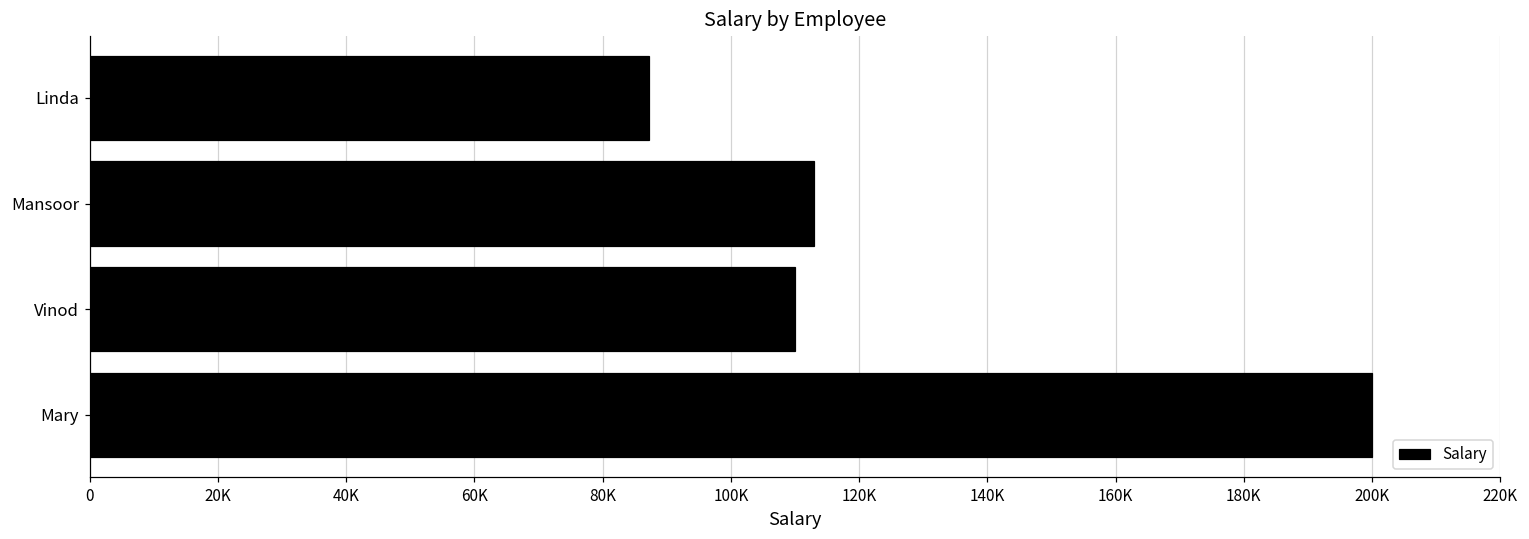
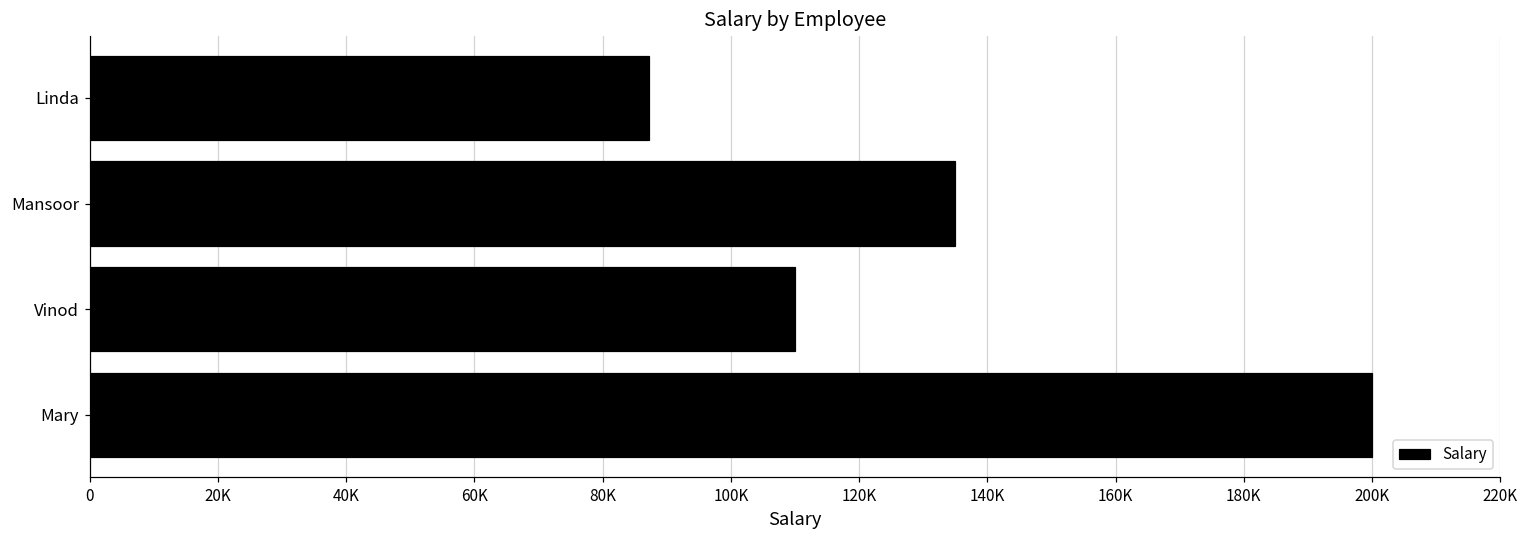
Mansoor: 113000 -> 135000
